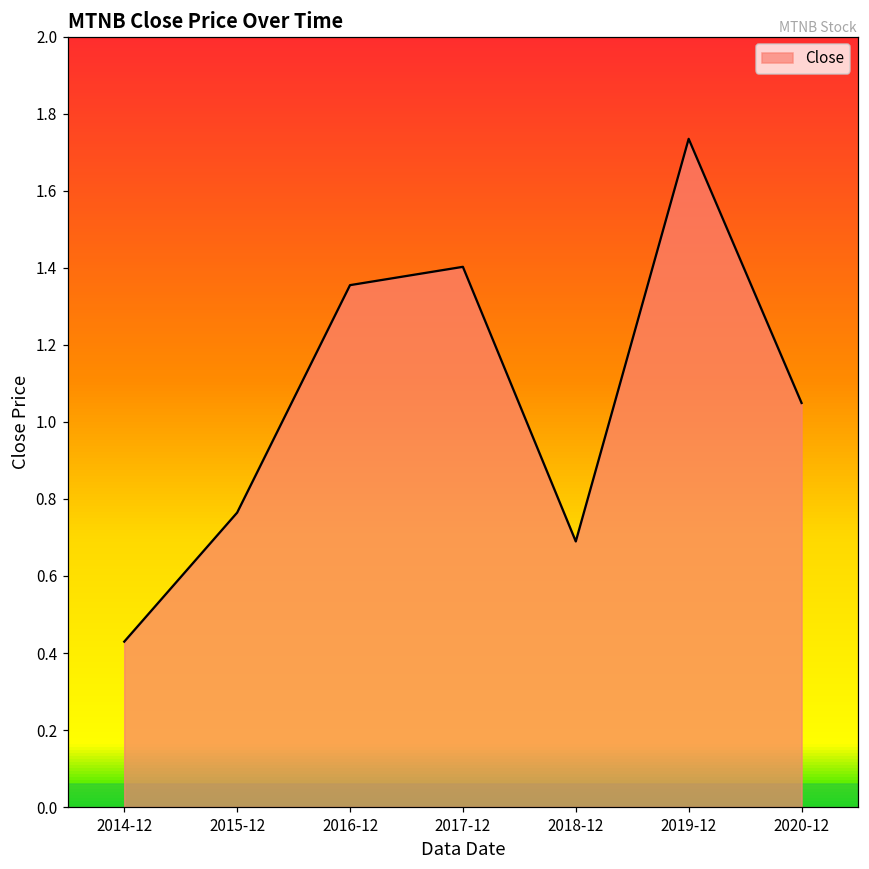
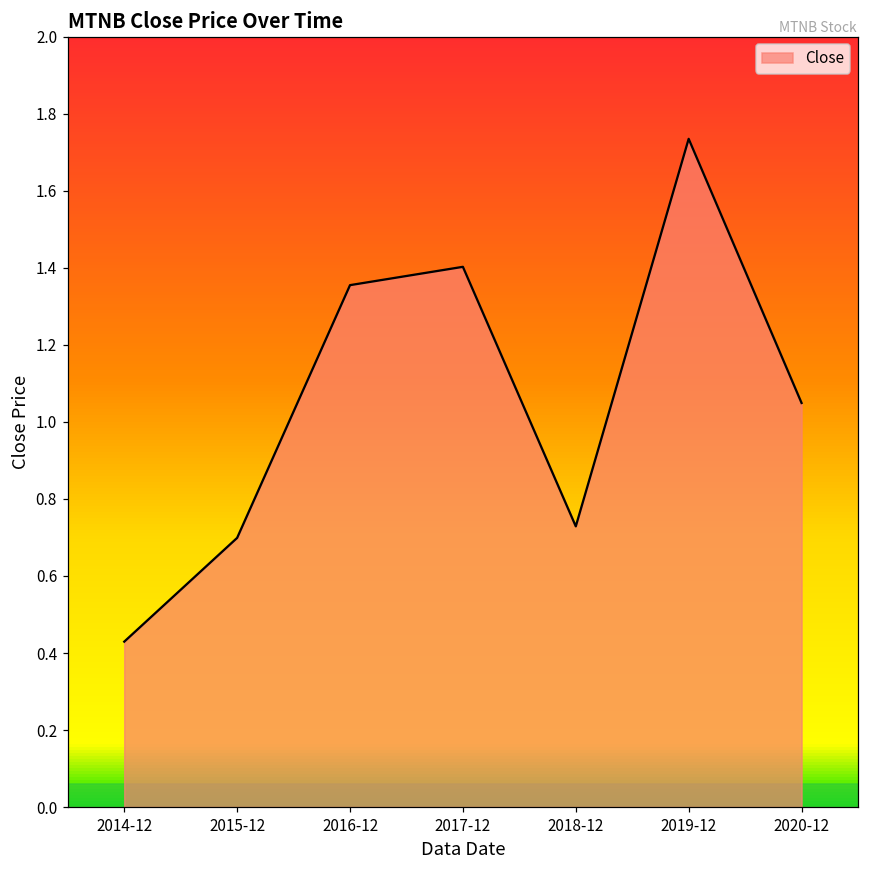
2015-12: 0.76 -> 0.70
2018-12: 0.69 -> 0.73
